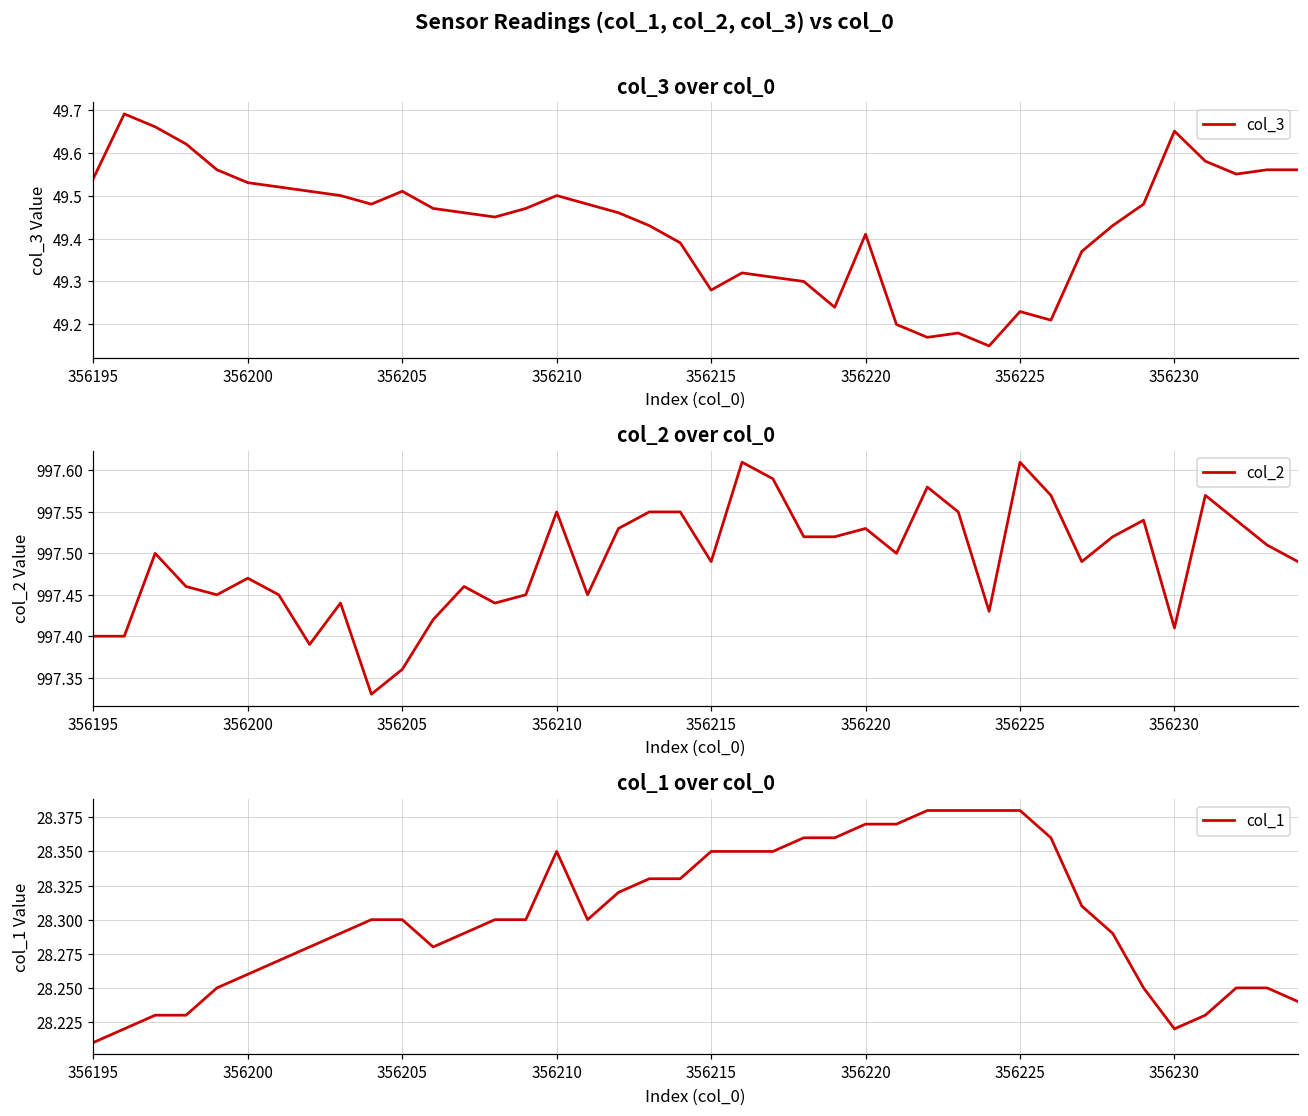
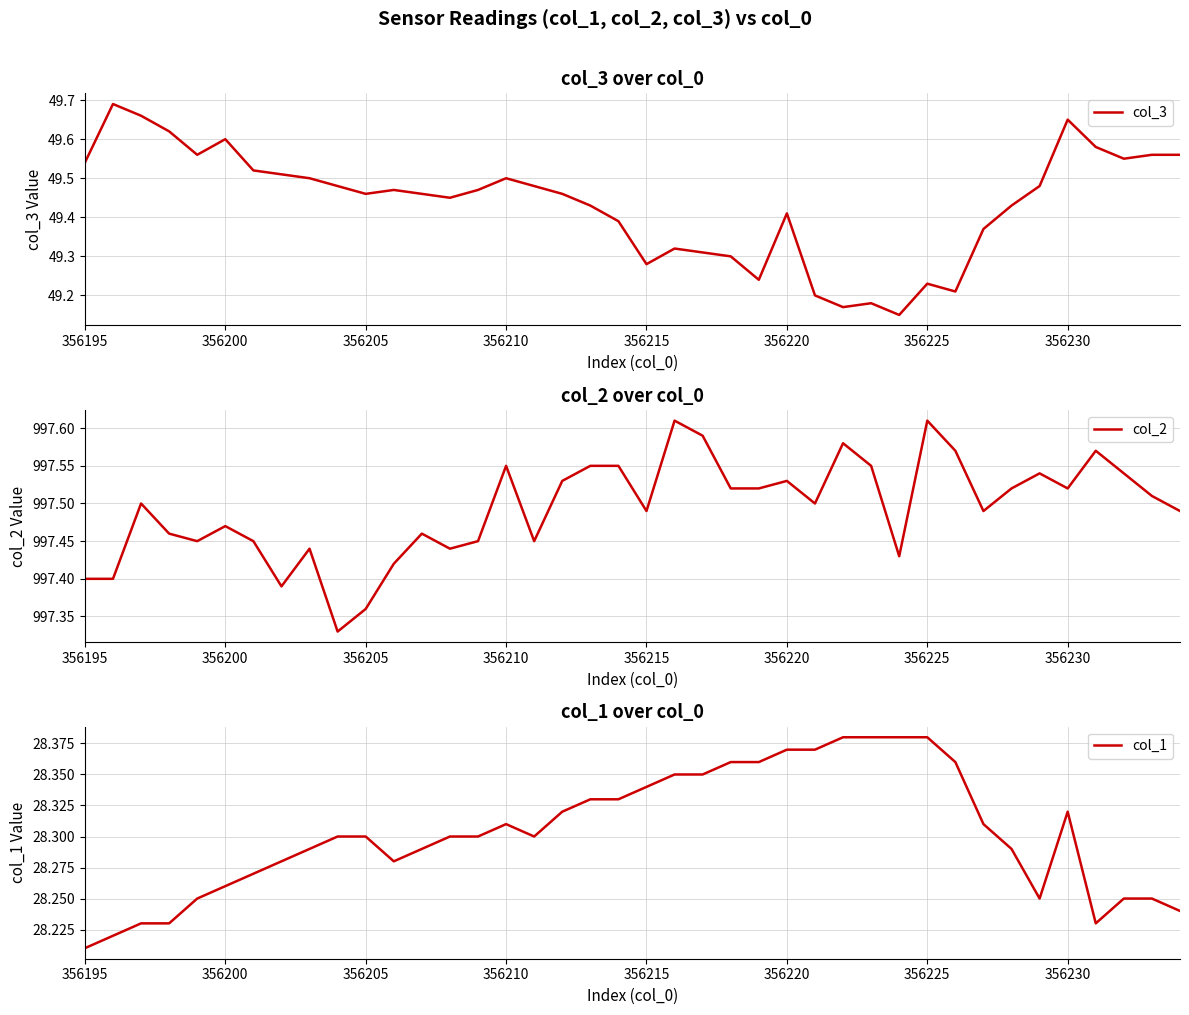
col_3 over col_0, 356200: 49.53 -> 49.60
col_3 over col_0, 356205: 49.51 -> 49.46
col_2 over col_0, 356230: 997.41 -> 997.52
col_1 over col_0, 356210: 28.35 -> 28.31
col_1 over col_0, 356215: 28.35 -> 28.34
col_1 over col_0, 356230: 28.22 -> 28.32
